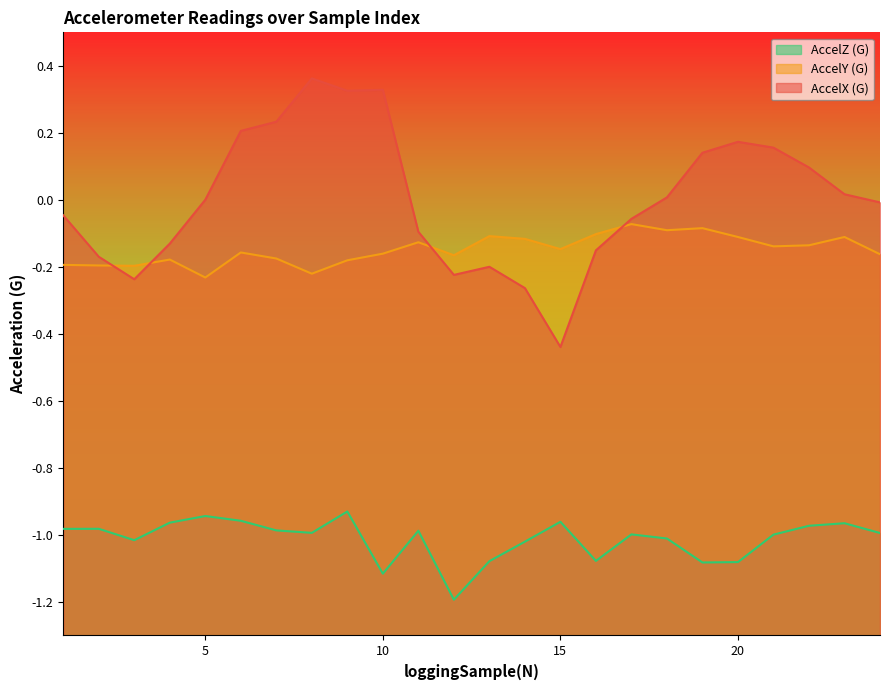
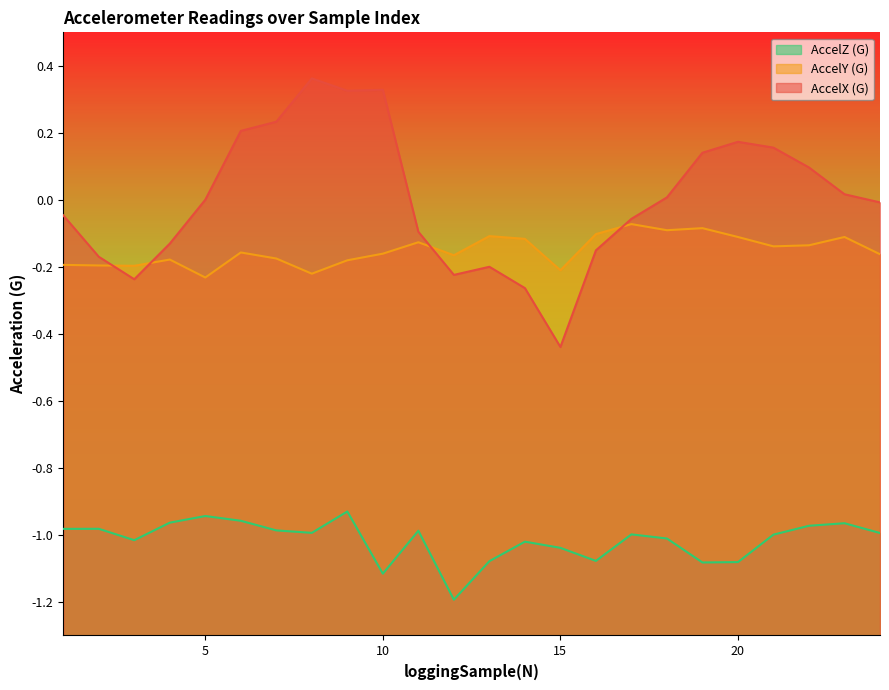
AccelZ (G), 15: -0.96 -> -1.04
AccelY (G), 15: -0.15 -> -0.21
